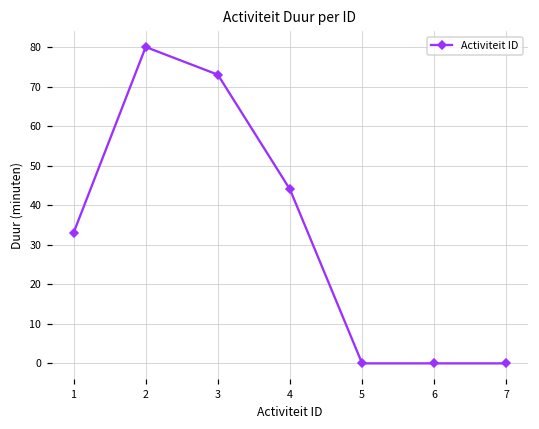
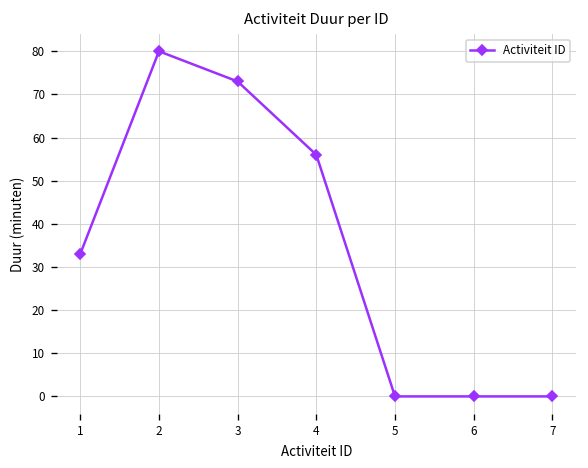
4: 44 -> 56
